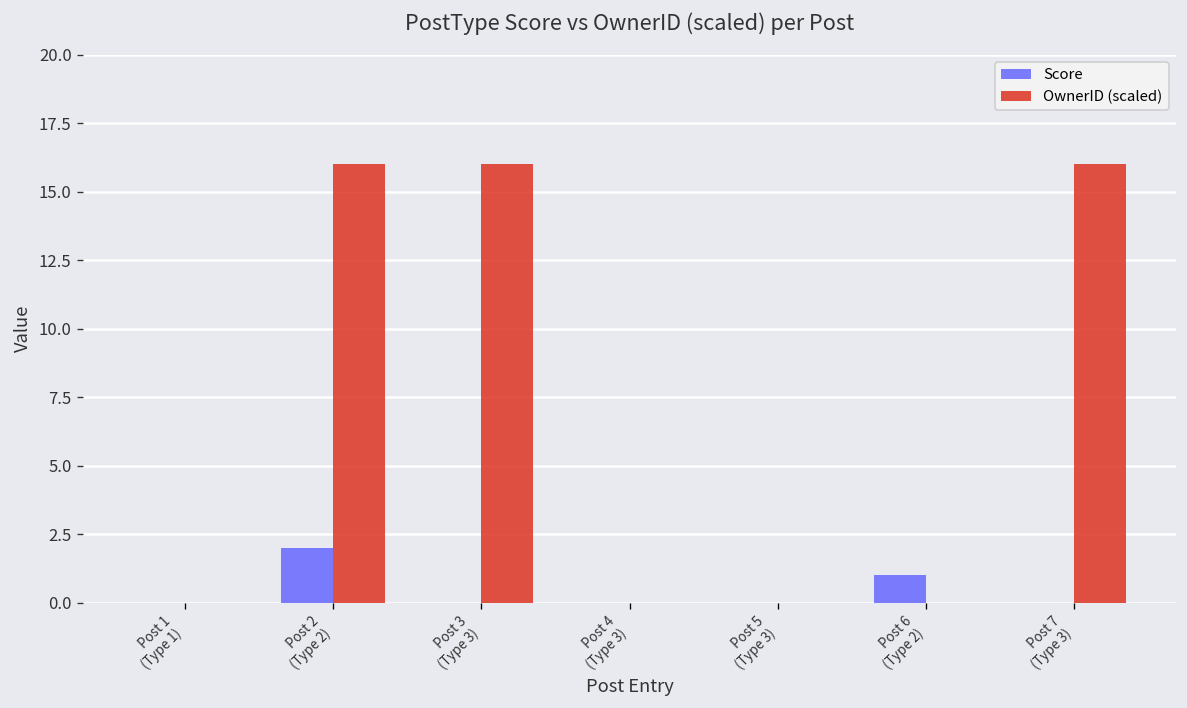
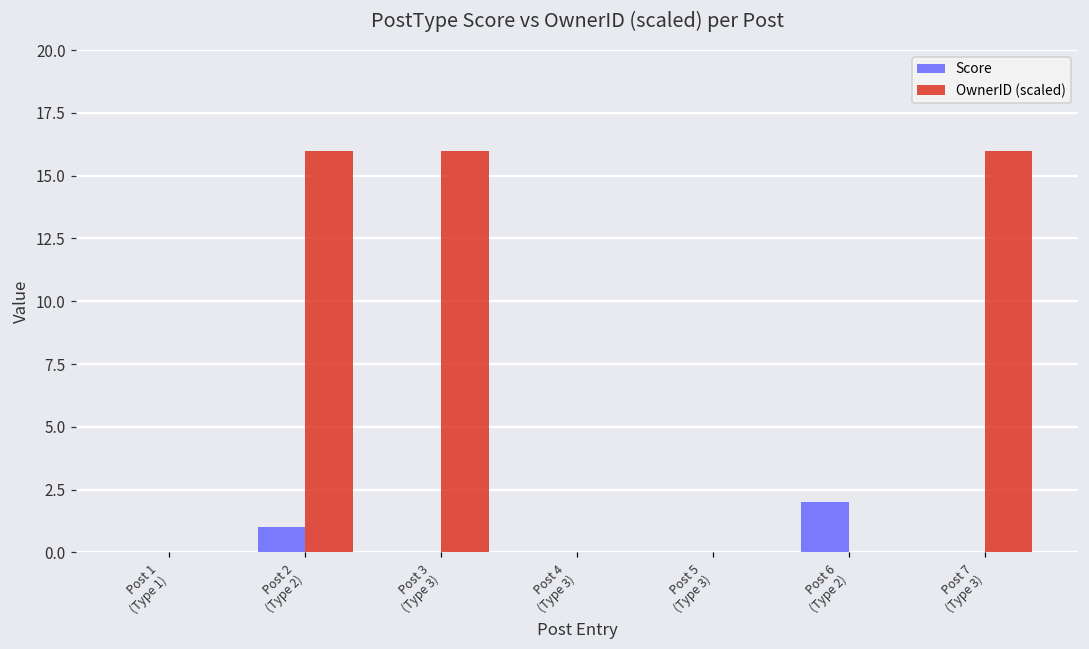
Score, Post 2 (Type 2): 2 -> 1
Score, Post 6 (Type 2): 1 -> 2
